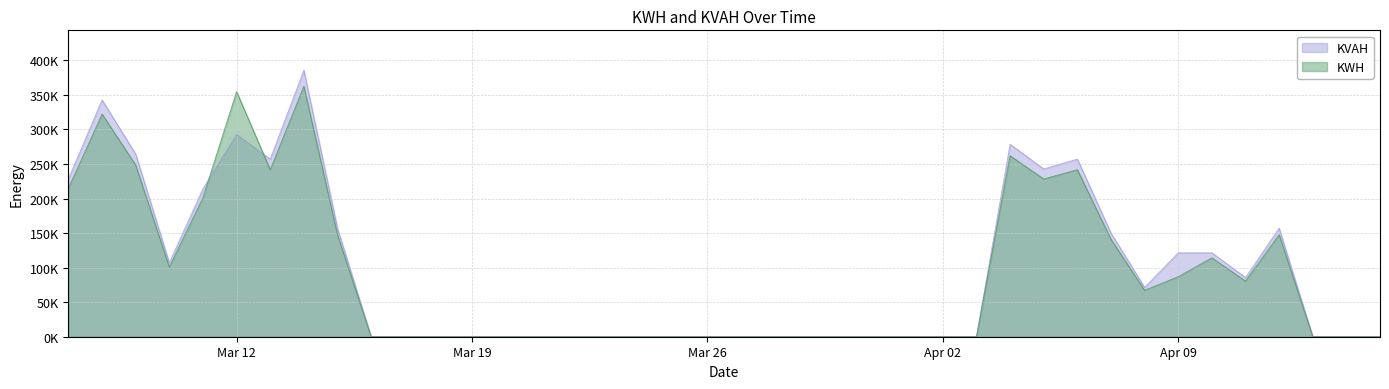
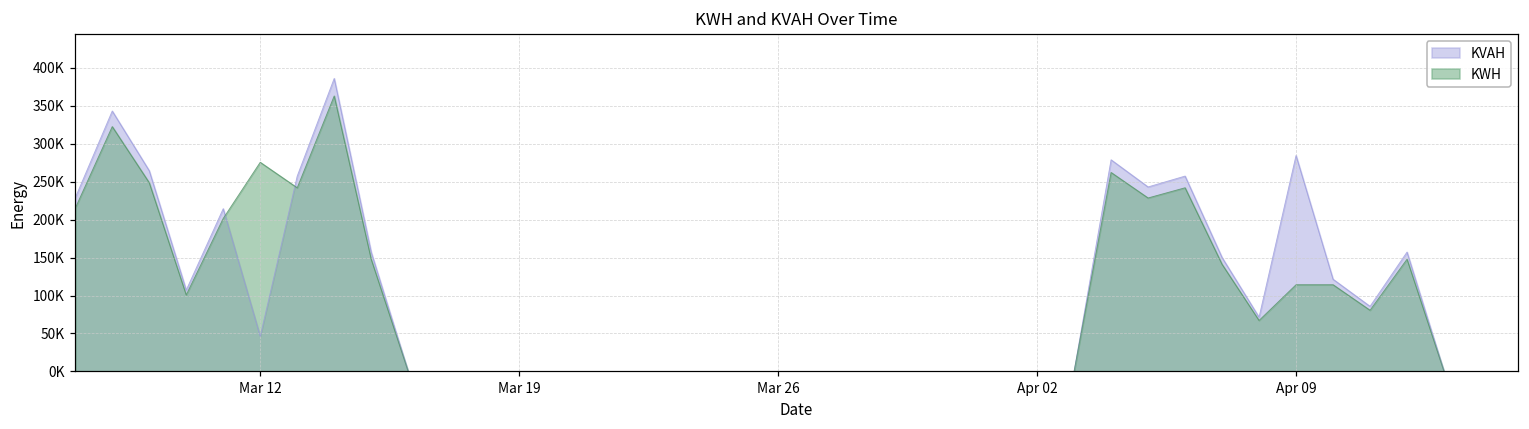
KVAH, Mar 12: 290000 -> 50000
KWH, Mar 12: 350000 -> 280000
KVAH, Apr 09: 120000 -> 280000
KWH, Apr 09: 90000 -> 110000
